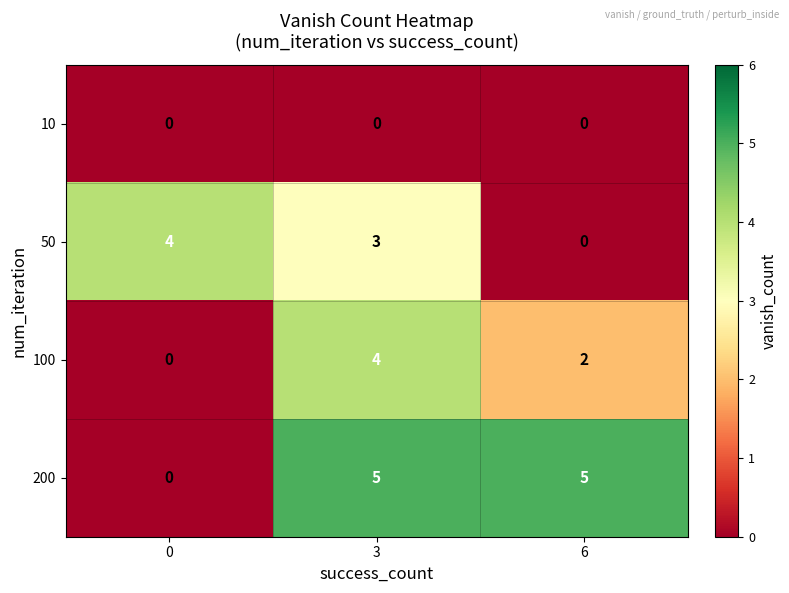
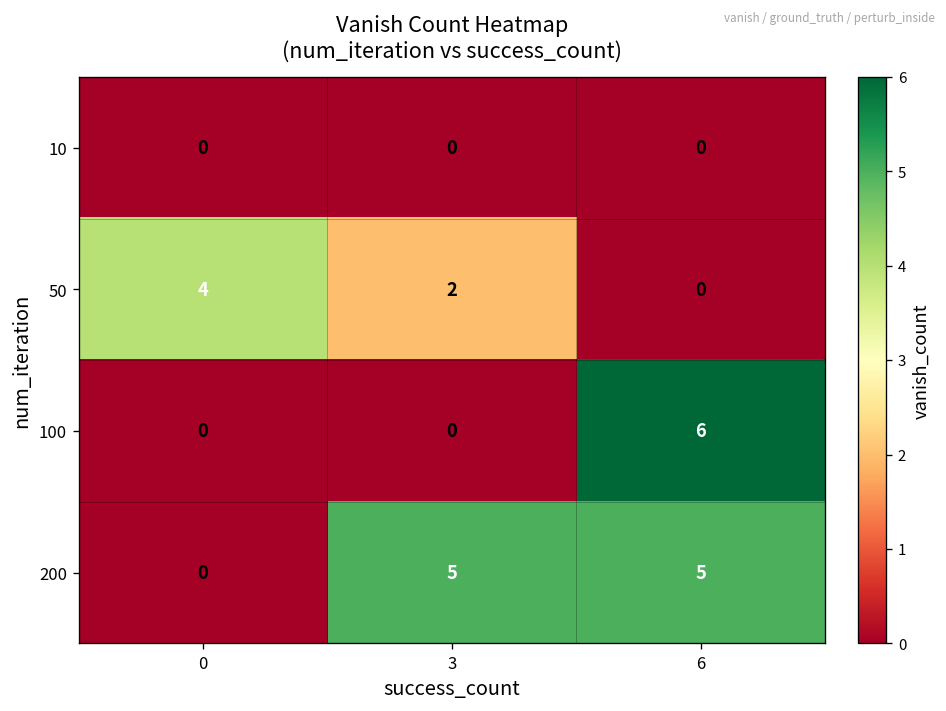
50, 3: 3 -> 2
100, 3: 4 -> 0
100, 6: 2 -> 6
